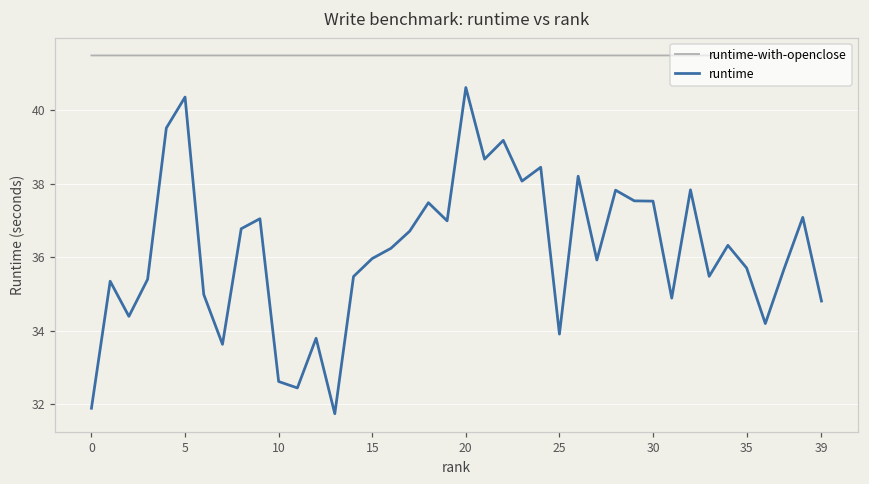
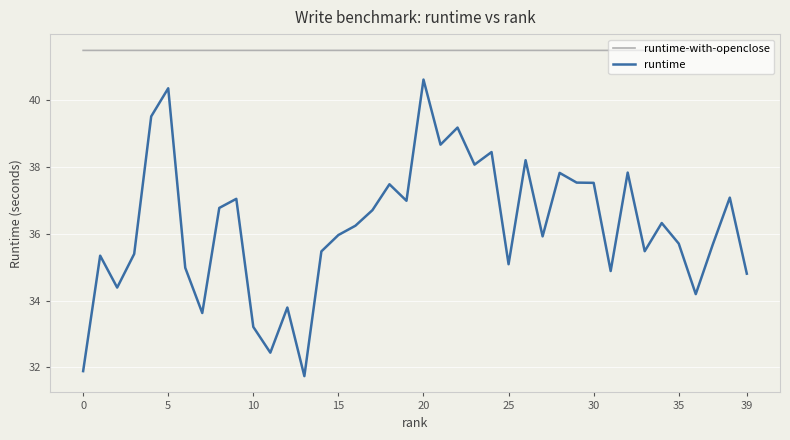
runtime, 10: 32.6 -> 33.2
runtime, 25: 33.9 -> 35.1
